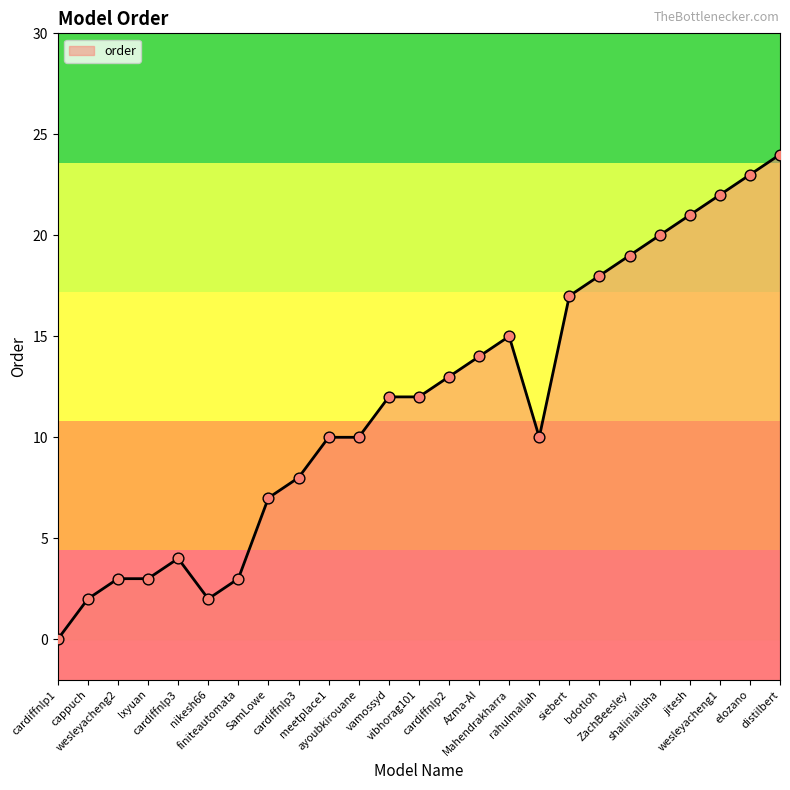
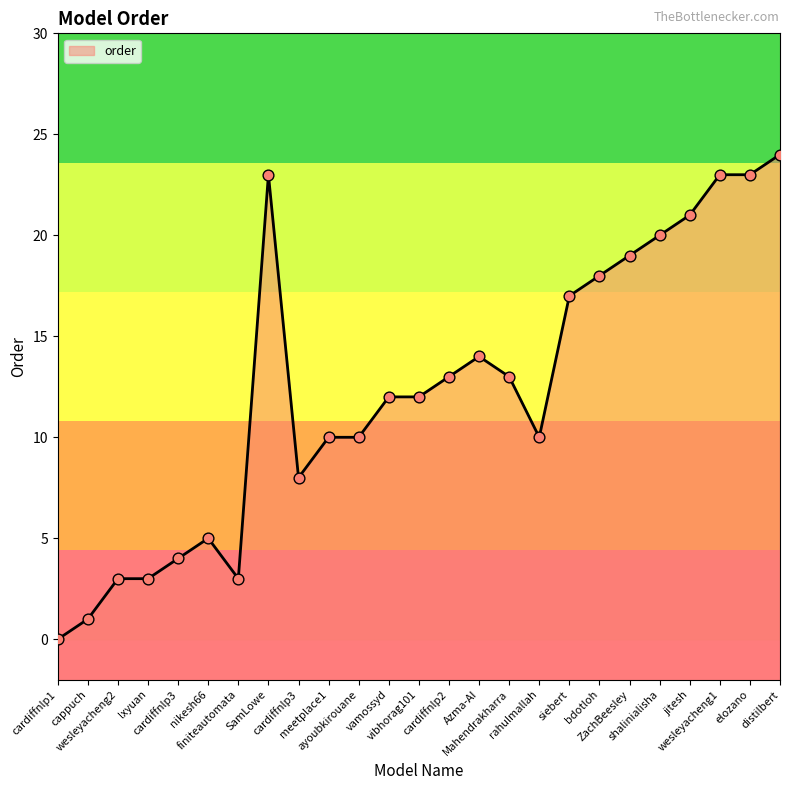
cappuch: 2 -> 1
nikesh66: 2 -> 5
SamLowe: 7 -> 23
Mahendrakharra: 15 -> 13
wesleyacheng1: 22 -> 23
